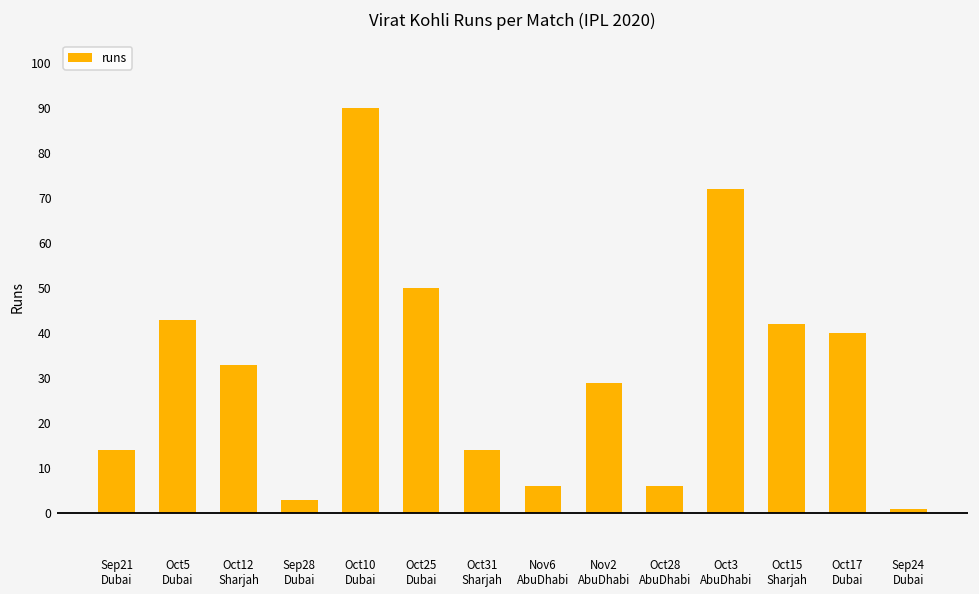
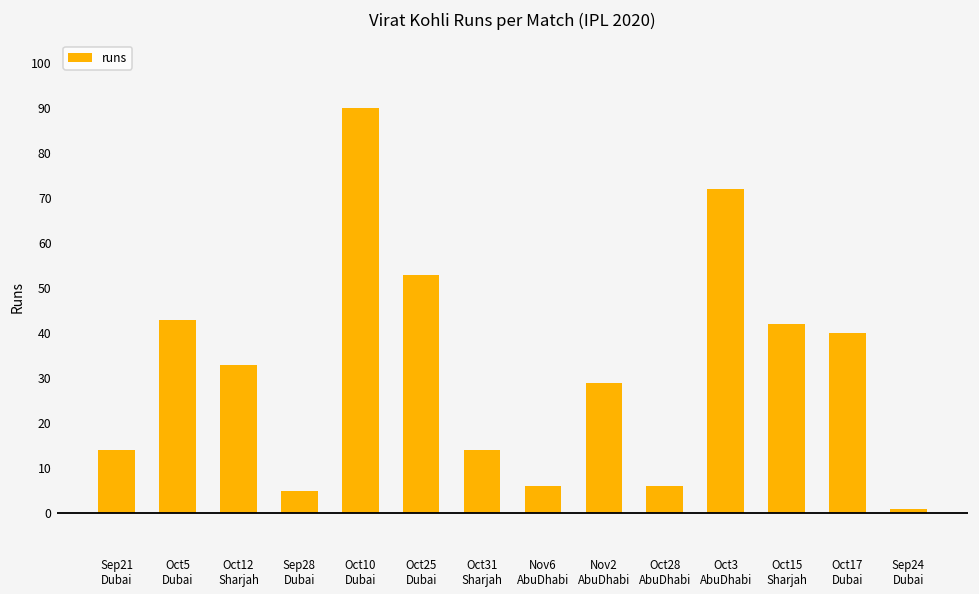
Sep28 Dubai: 3 -> 5
Oct25 Dubai: 50 -> 53
